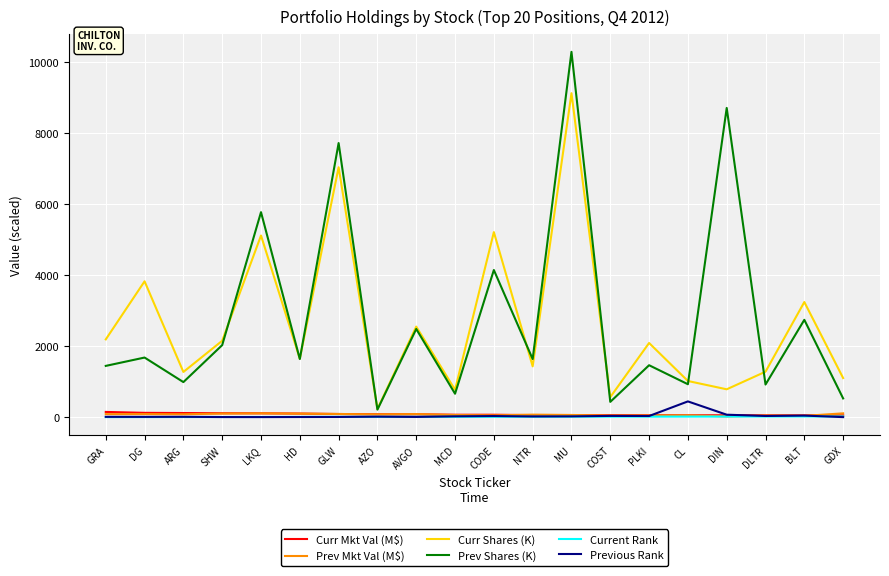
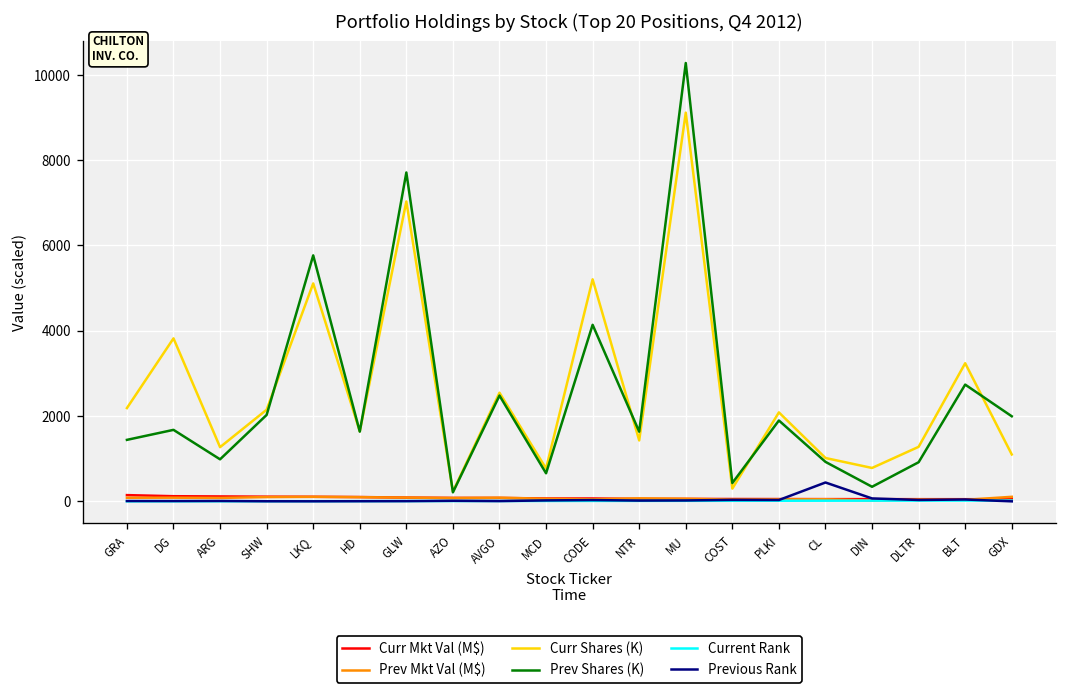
Curr Shares (K), COST: 600 -> 300
Prev Shares (K), PLKI: 1500 -> 1900
Prev Shares (K), DIN: 8700 -> 300
Prev Shares (K), GDX: 500 -> 2000
